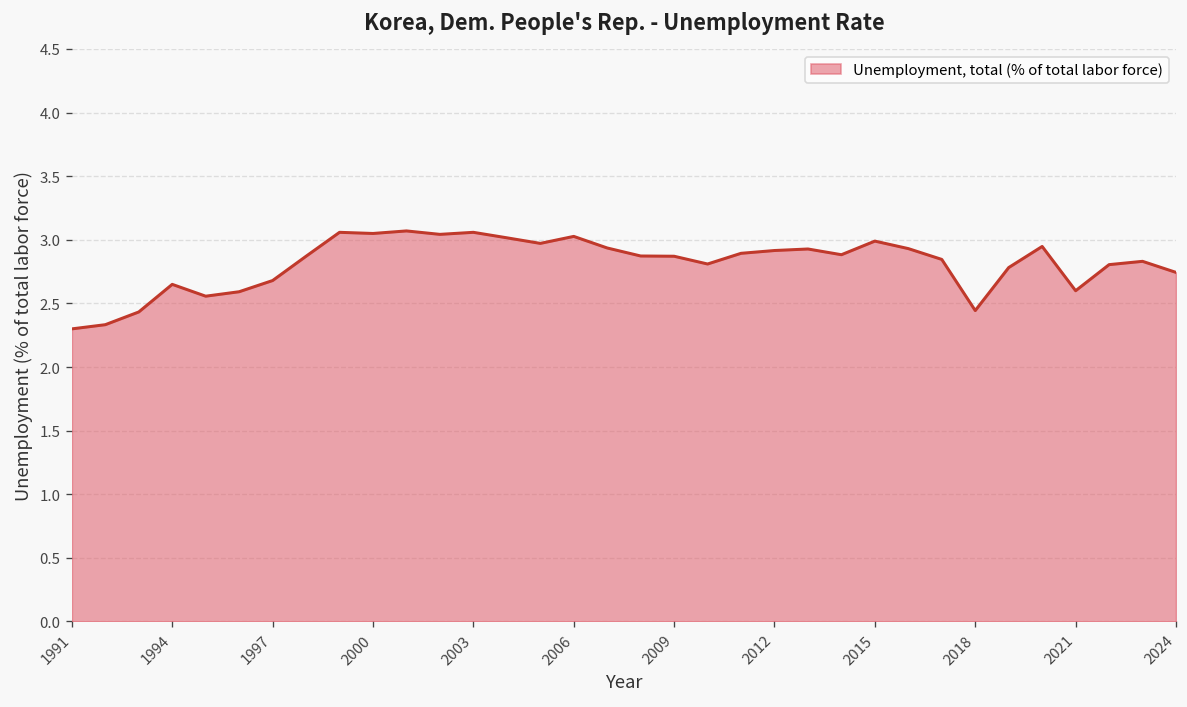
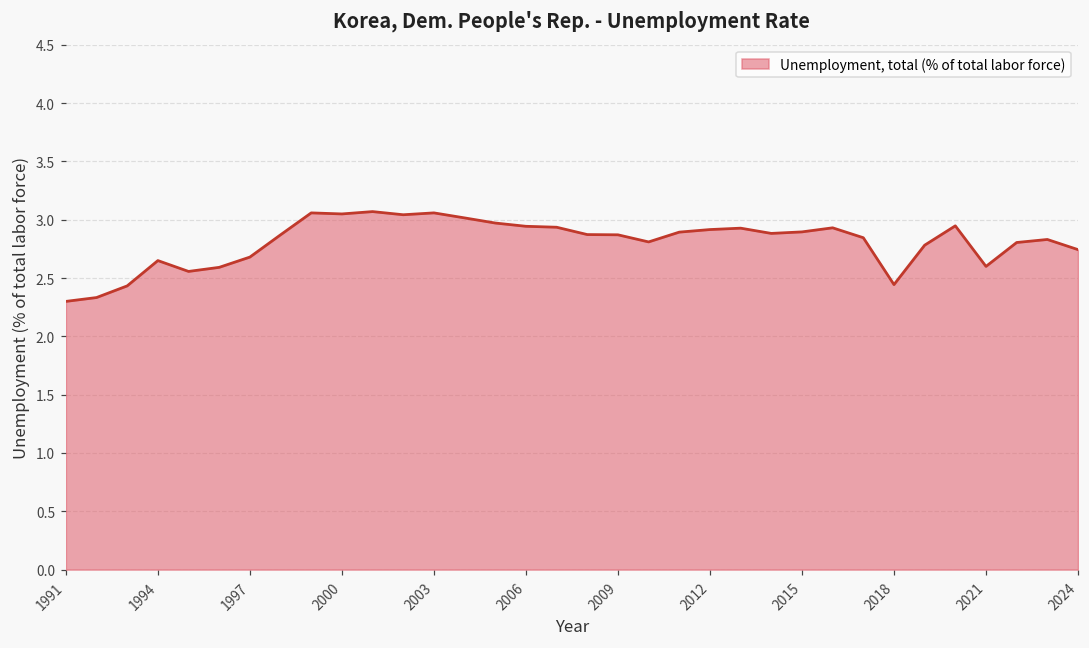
2006: 3.03 -> 2.94
2015: 2.99 -> 2.90
